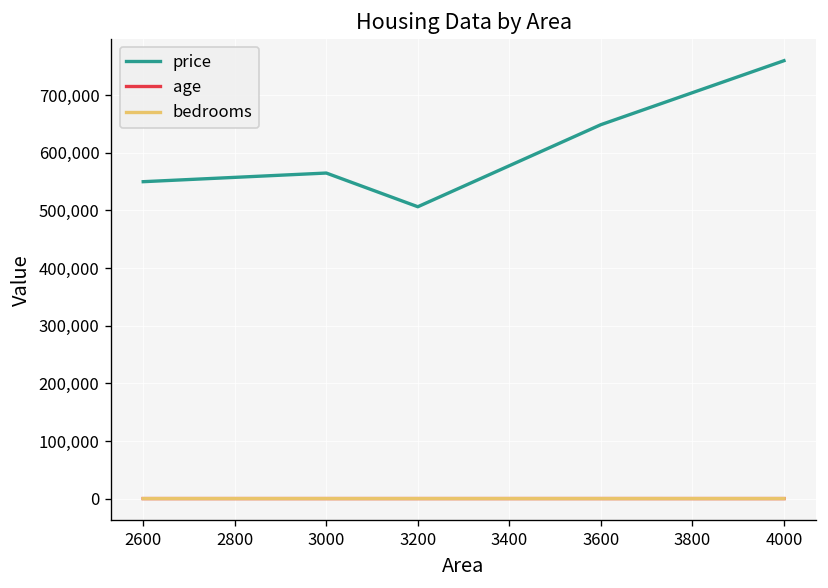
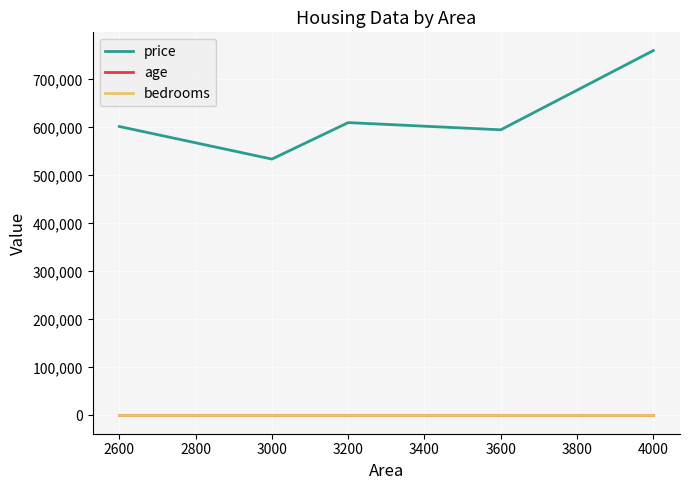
price, 2600: 550,000 -> 600,000
price, 3000: 570,000 -> 530,000
price, 3200: 510,000 -> 610,000
price, 3600: 650,000 -> 600,000
